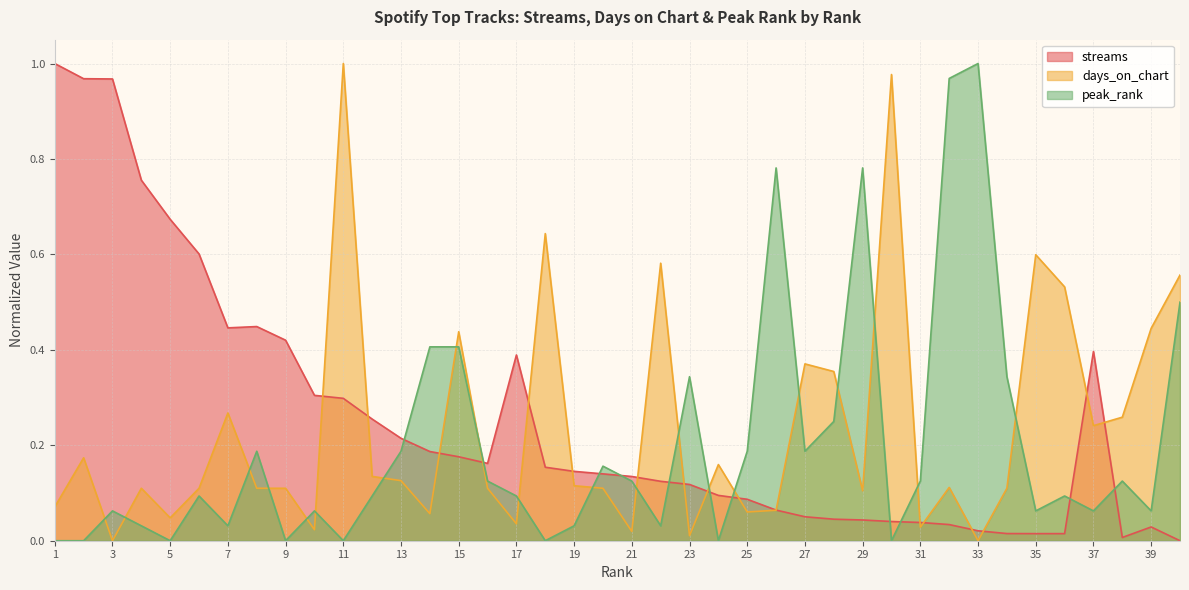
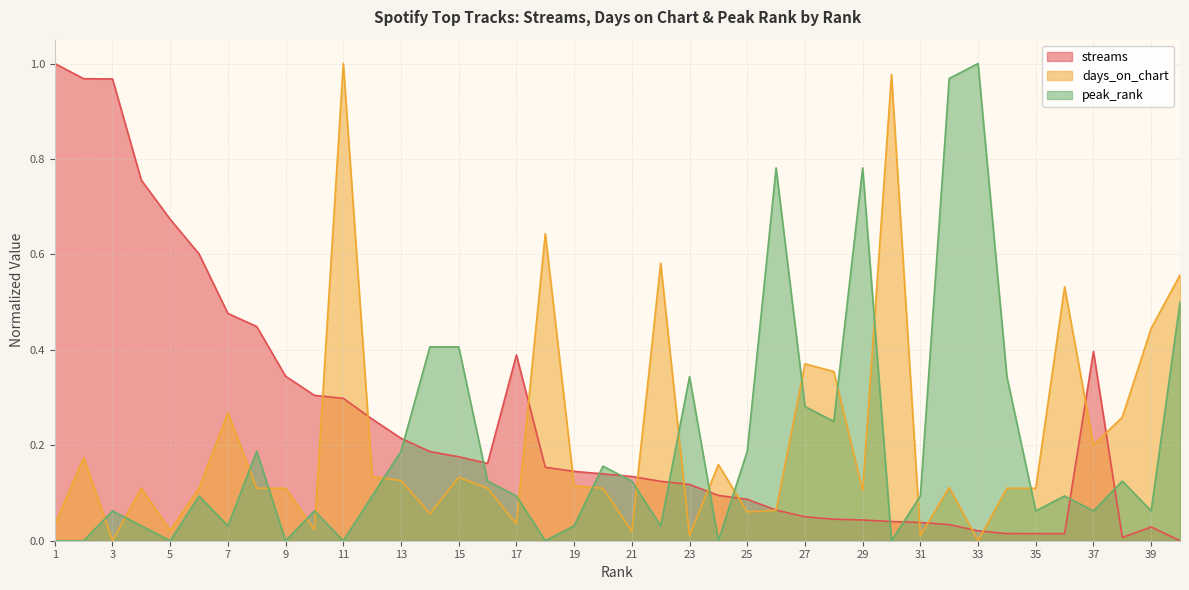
days_on_chart, 1: 0.07 -> 0.03
days_on_chart, 5: 0.05 -> 0.02
streams, 7: 0.45 -> 0.48
streams, 9: 0.42 -> 0.34
days_on_chart, 15: 0.44 -> 0.13
peak_rank, 27: 0.19 -> 0.28
days_on_chart, 31: 0.03 -> 0.01
peak_rank, 31: 0.13 -> 0.09
days_on_chart, 35: 0.60 -> 0.11
days_on_chart, 37: 0.24 -> 0.20
